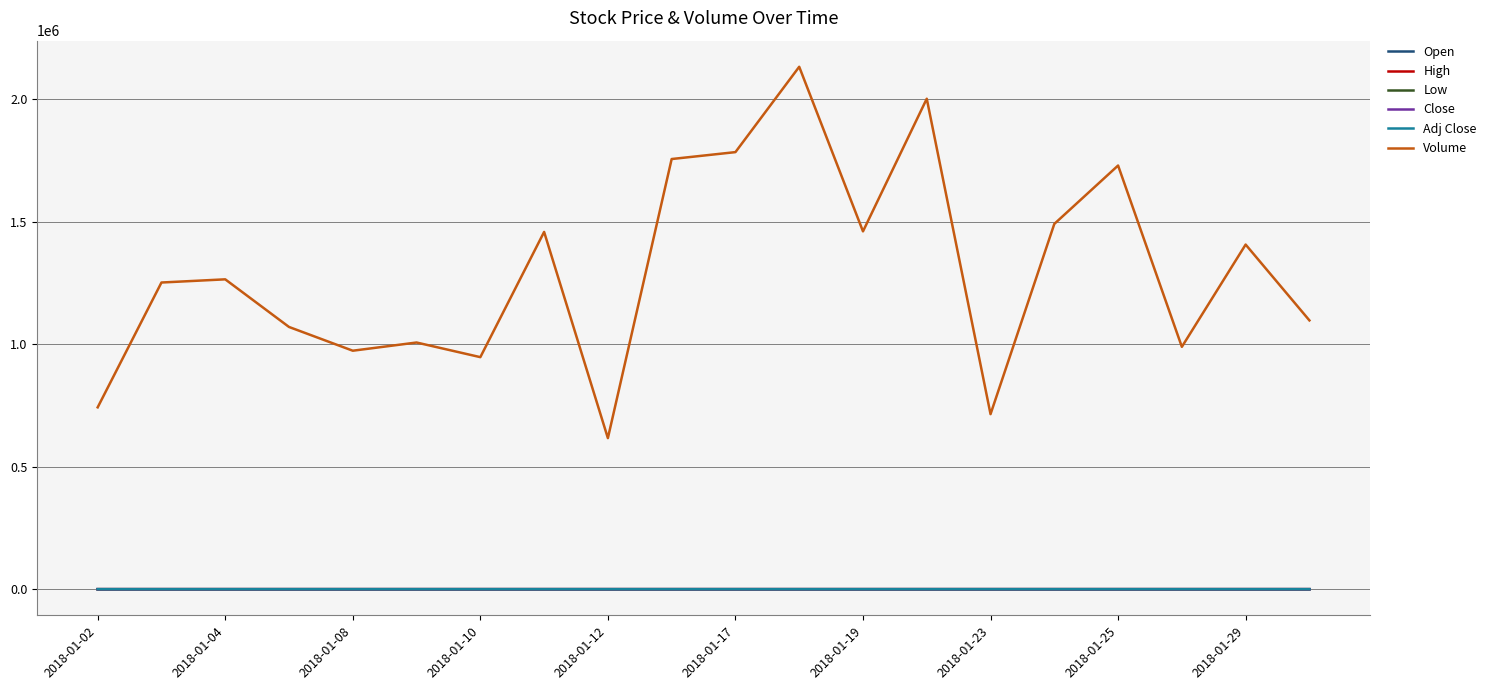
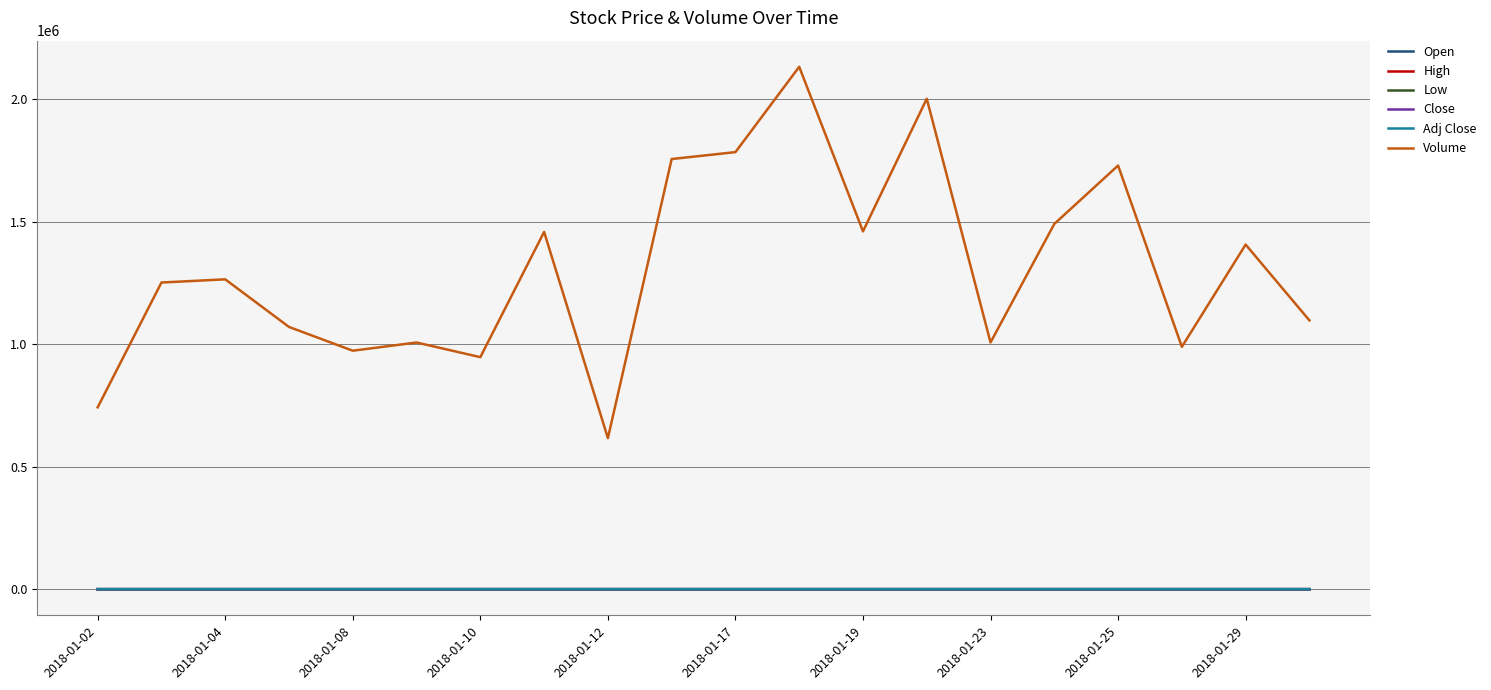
Volume, 2018-01-23: 710000 -> 1010000
